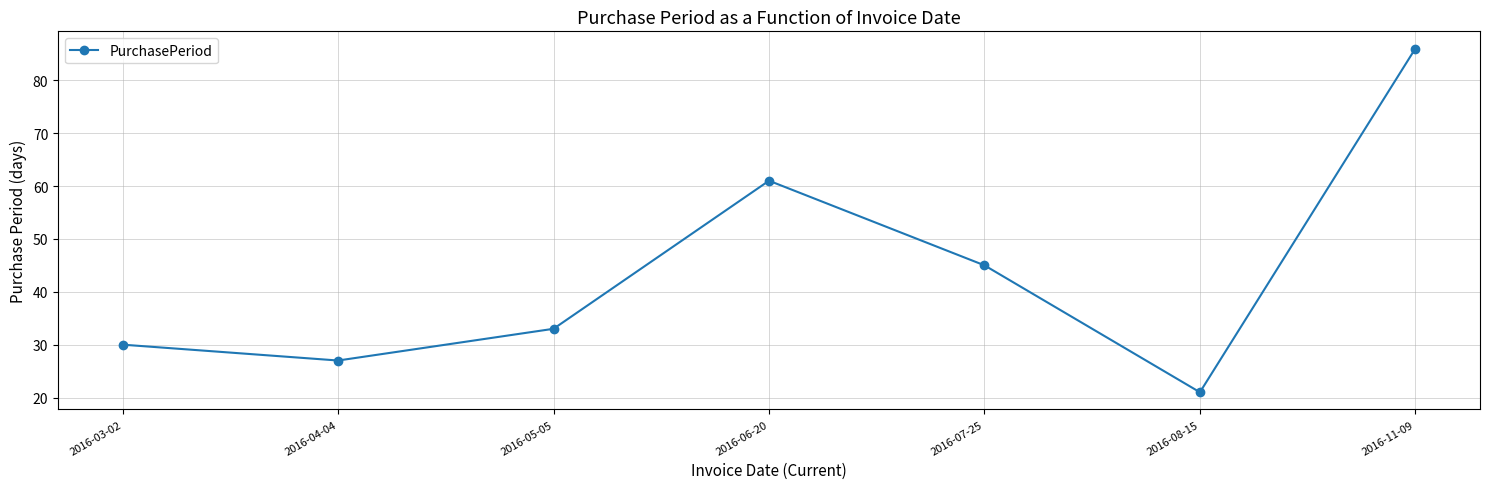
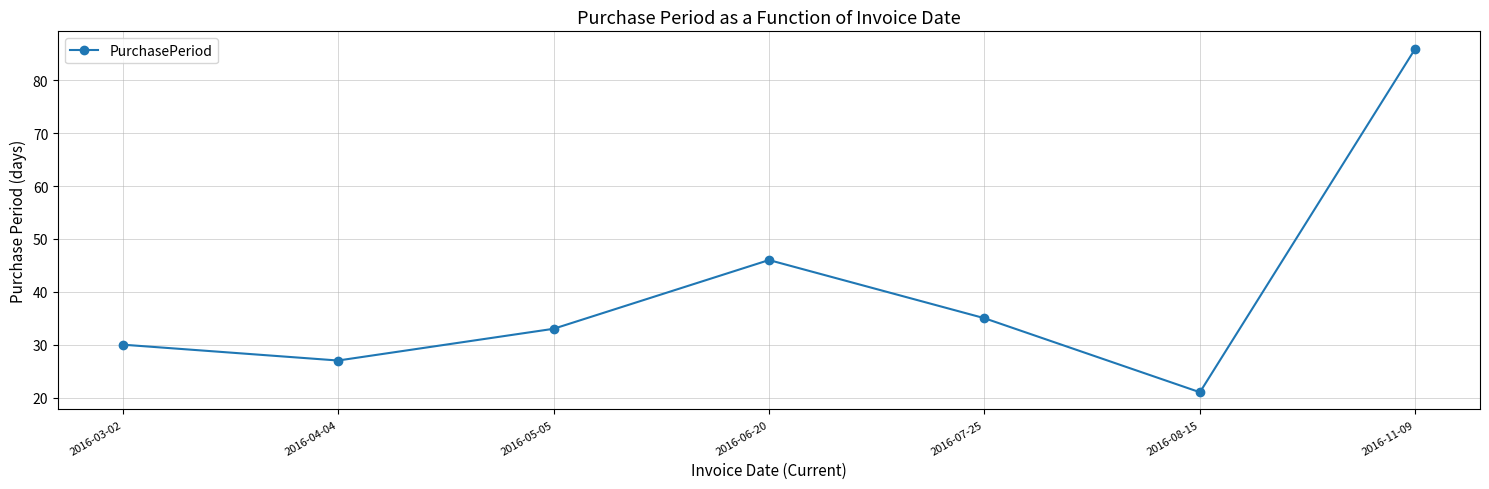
2016-06-20: 61 -> 46
2016-07-25: 45 -> 35
